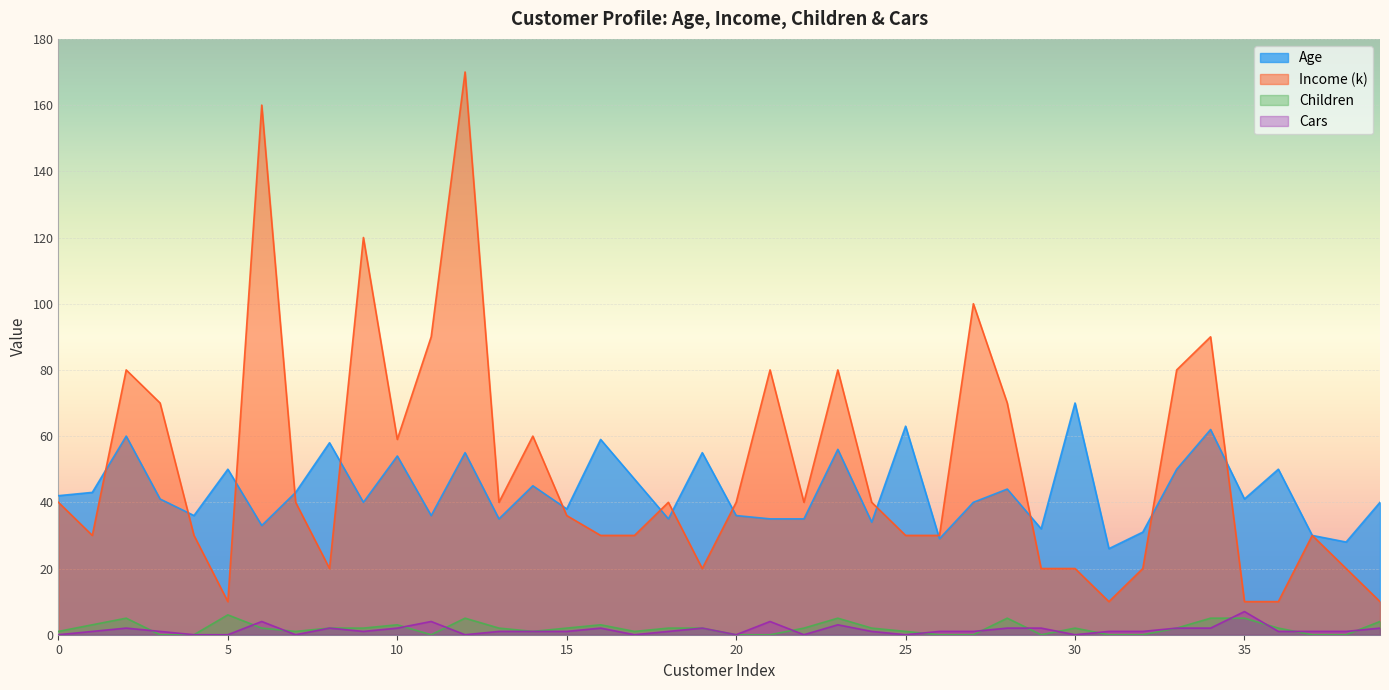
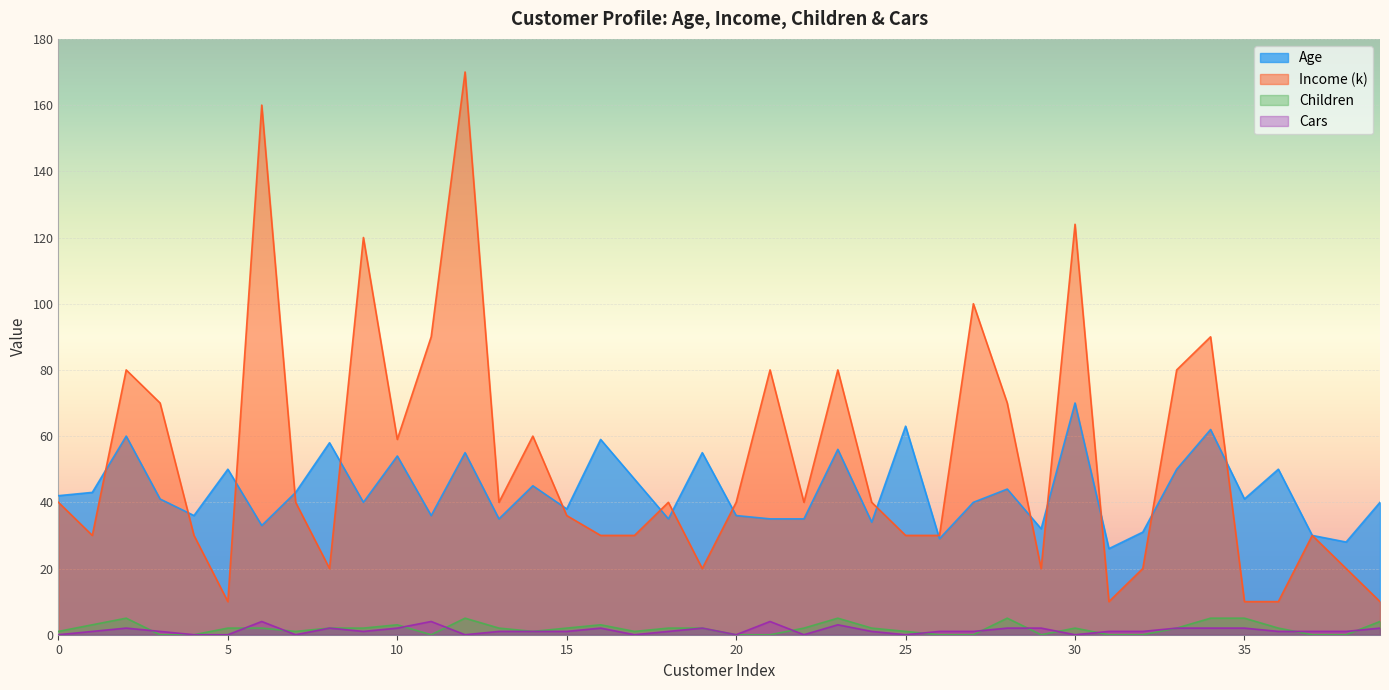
Children, 5: 6 -> 2
Income (k), 30: 20 -> 124
Cars, 35: 7 -> 2
